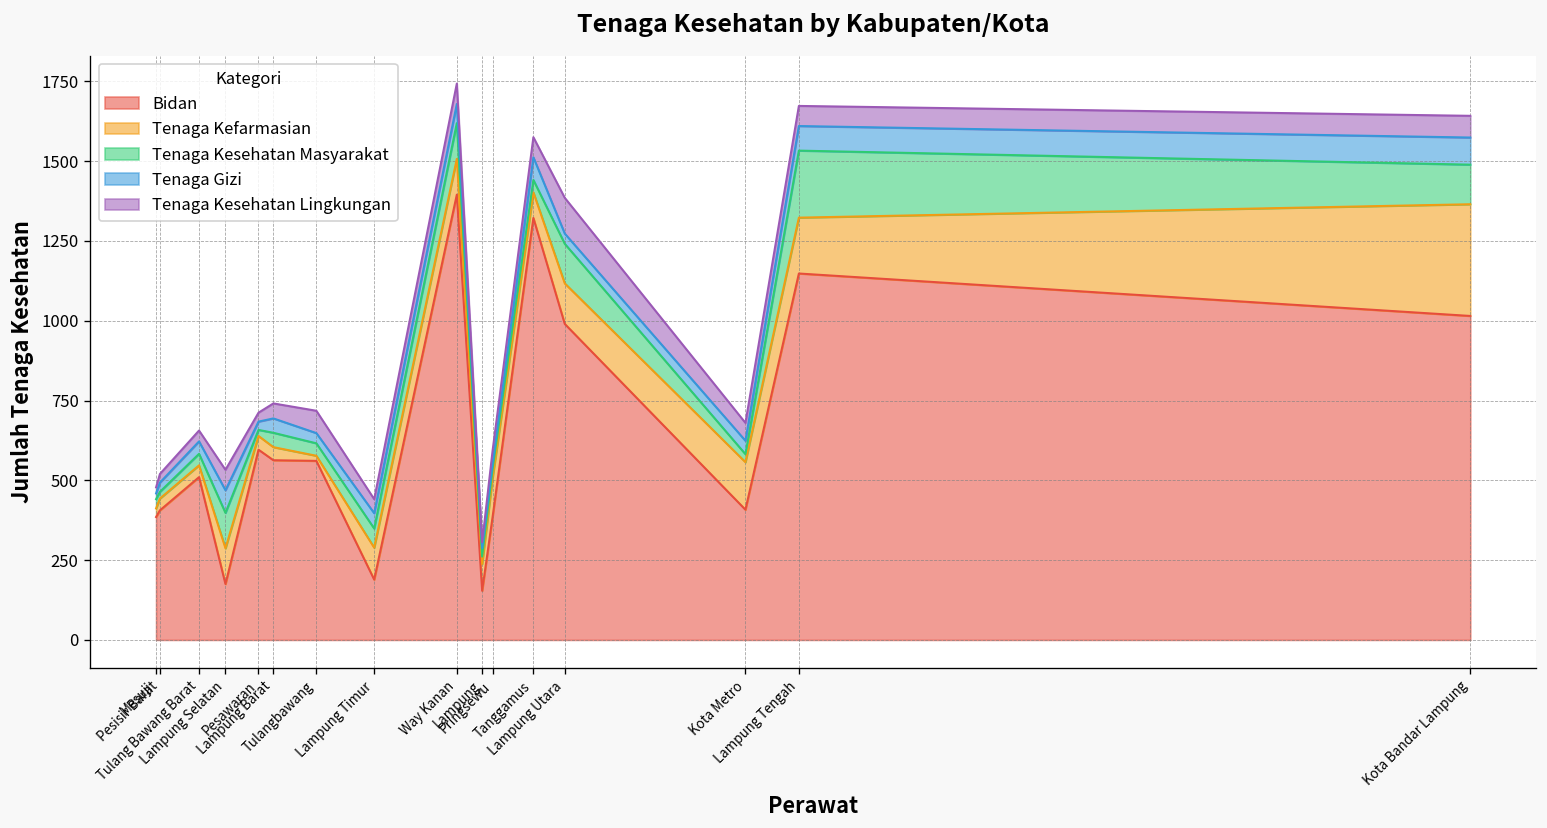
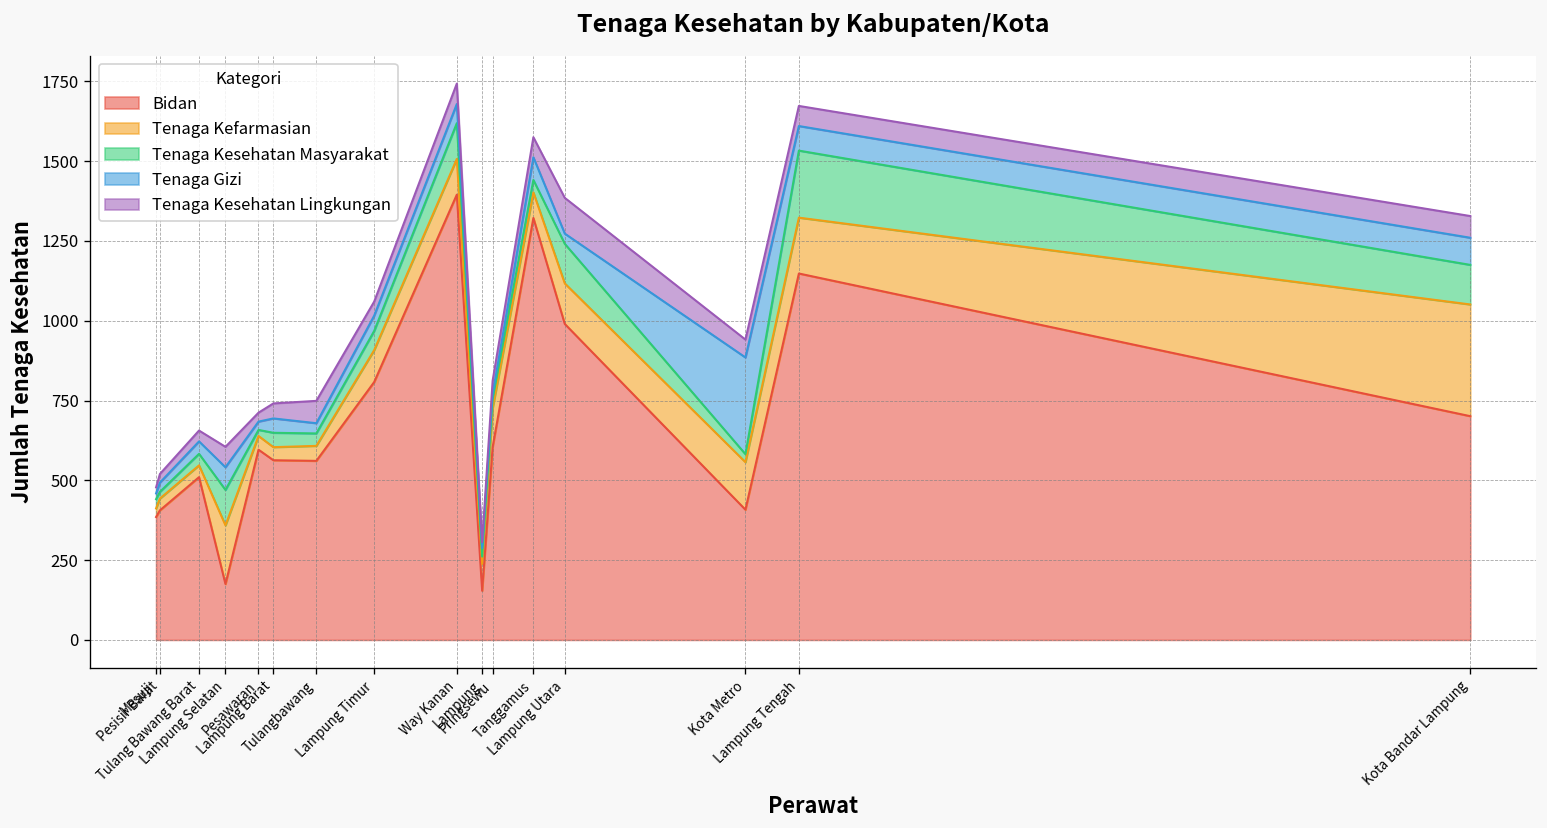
Tenaga Kefarmasian, Lampung Selatan: 110 -> 180
Tenaga Kefarmasian, Tulangbawang: 20 -> 50
Bidan, Lampung Timur: 190 -> 810
Bidan, Pringsewu: 390 -> 600
Tenaga Gizi, Kota Metro: 40 -> 300
Bidan, Kota Bandar Lampung: 1020 -> 700
